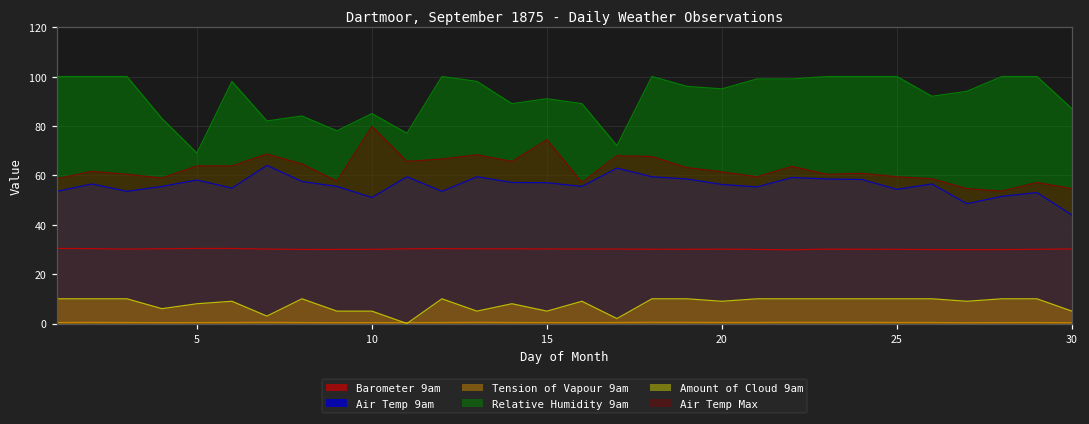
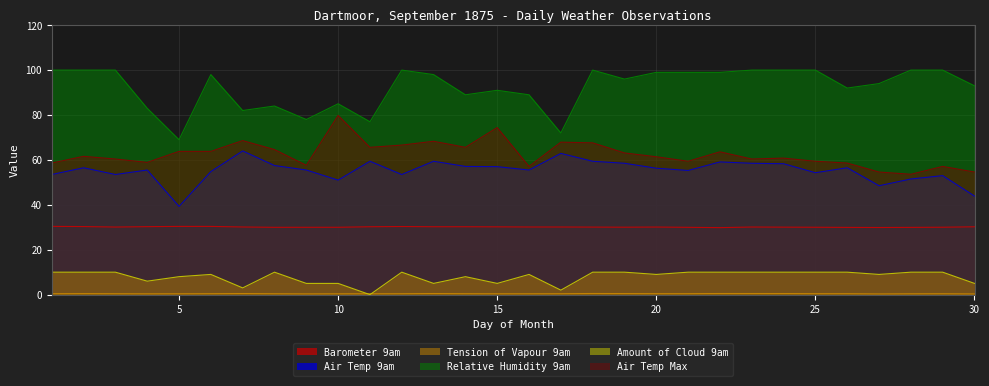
Air Temp 9am, 5: 58 -> 39
Relative Humidity 9am, 20: 95 -> 99
Relative Humidity 9am, 30: 87 -> 93
